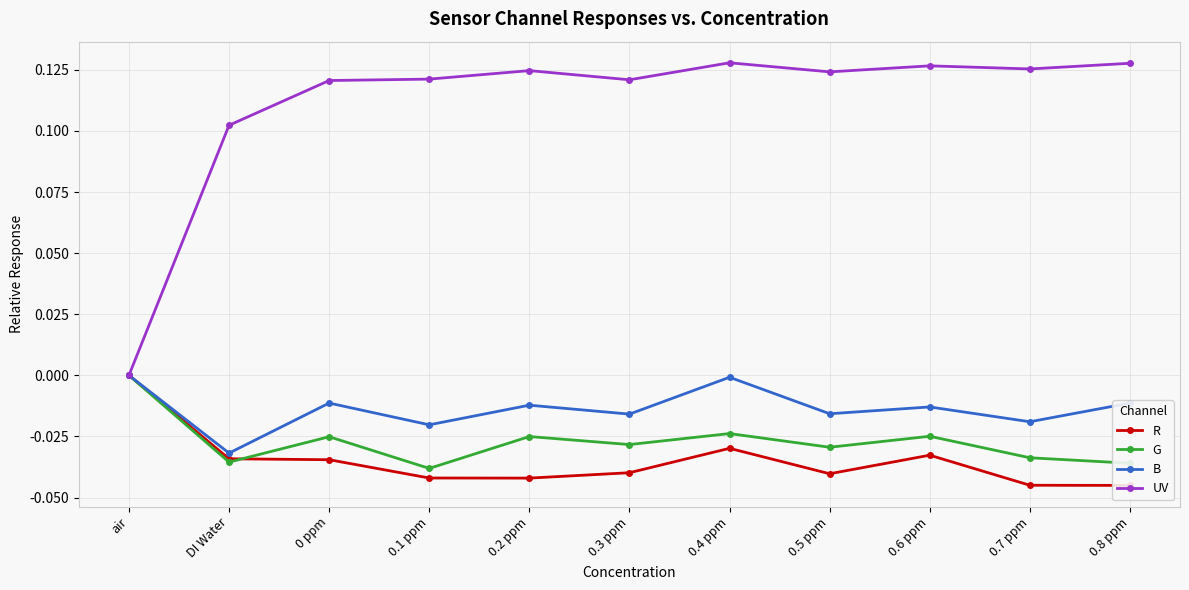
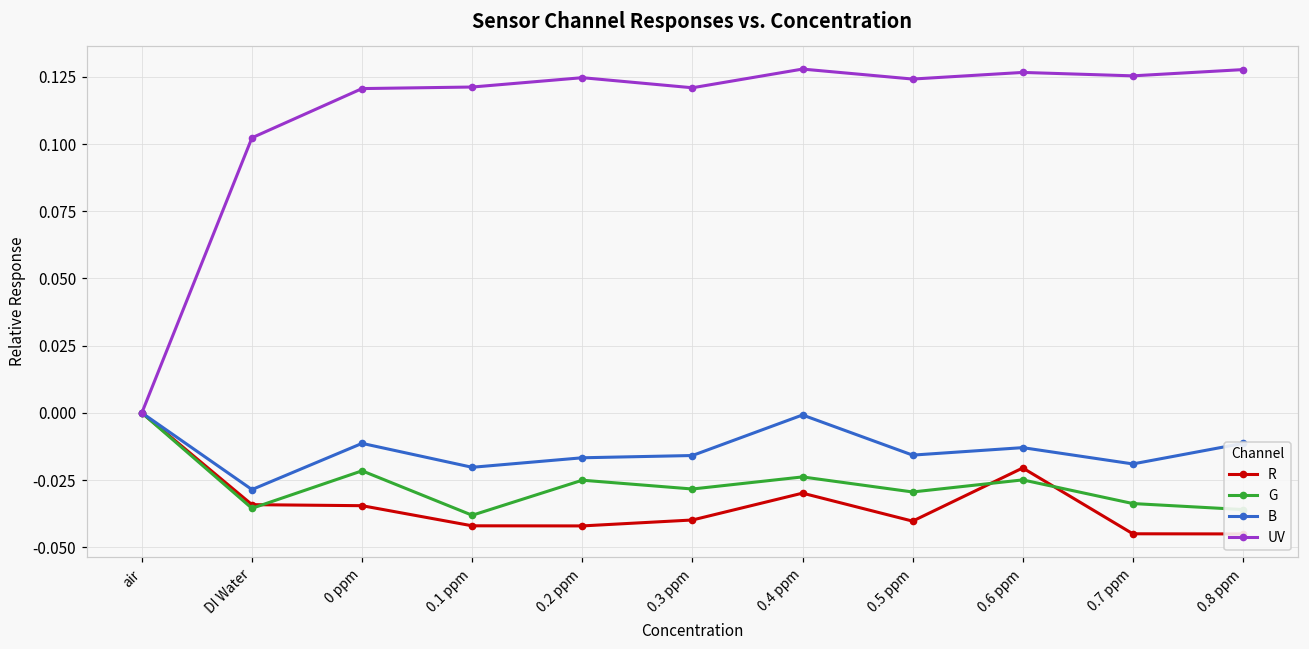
B, DI Water: -0.032 -> -0.029
G, 0 ppm: -0.025 -> -0.022
B, 0.2 ppm: -0.012 -> -0.017
R, 0.6 ppm: -0.033 -> -0.021
